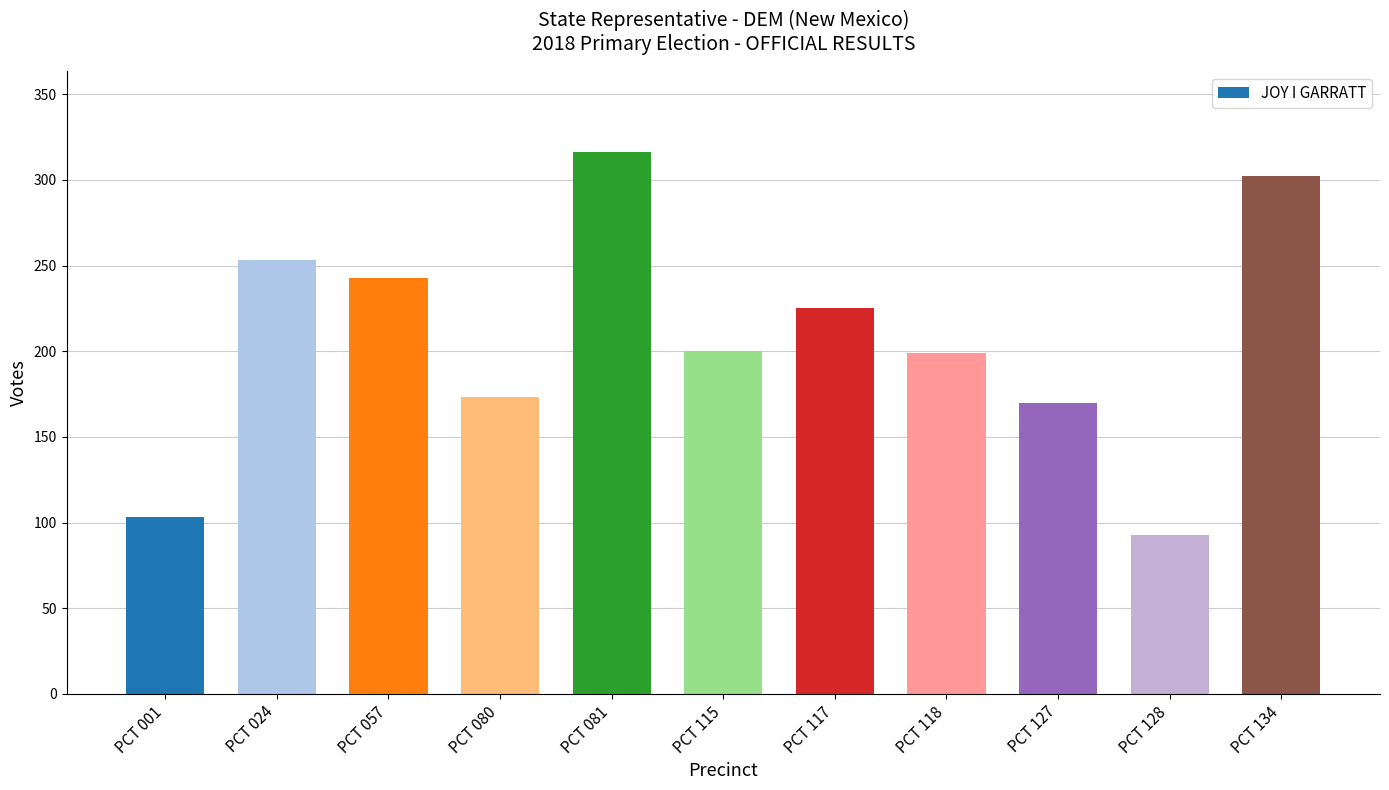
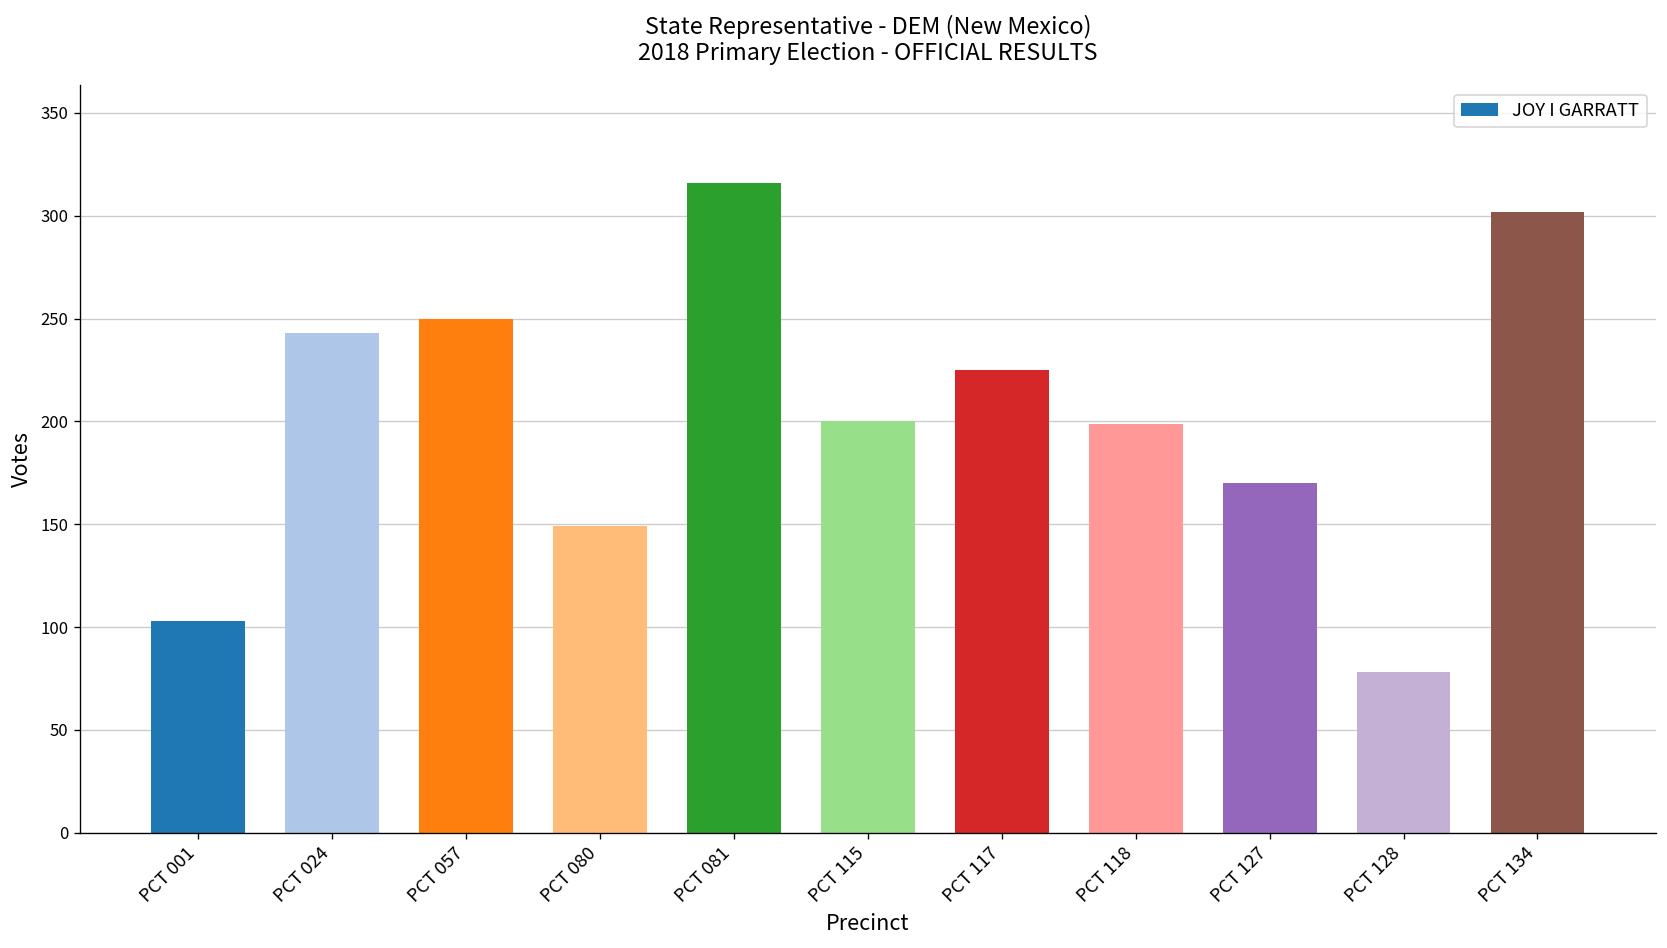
PCT 024: 253 -> 243
PCT 057: 243 -> 250
PCT 080: 173 -> 149
PCT 128: 93 -> 78
